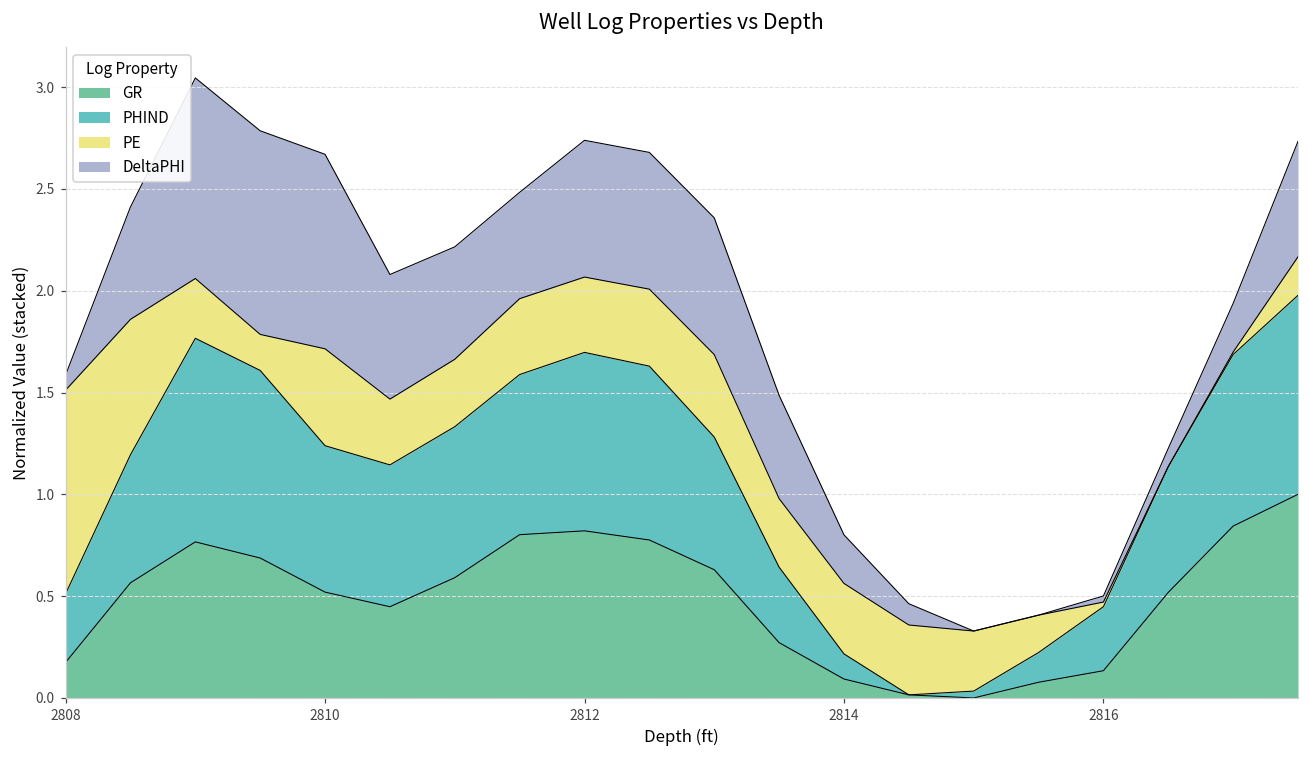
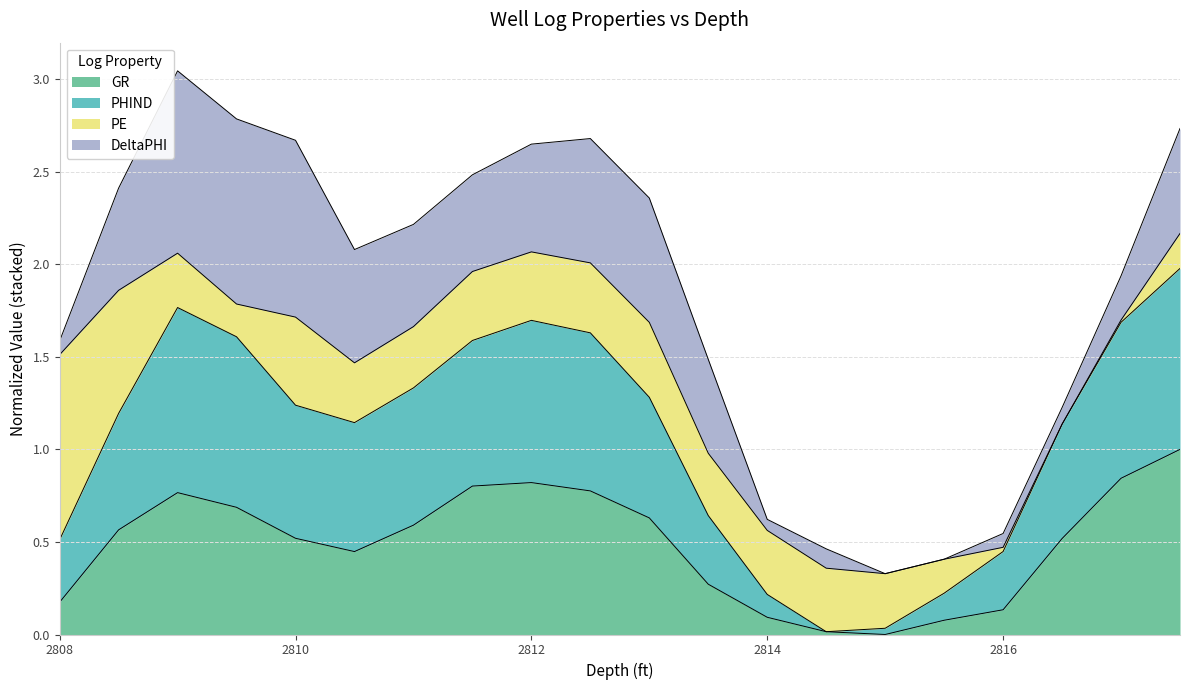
DeltaPHI, 2812: 0.67 -> 0.58
DeltaPHI, 2814: 0.24 -> 0.06
DeltaPHI, 2816: 0.03 -> 0.07
